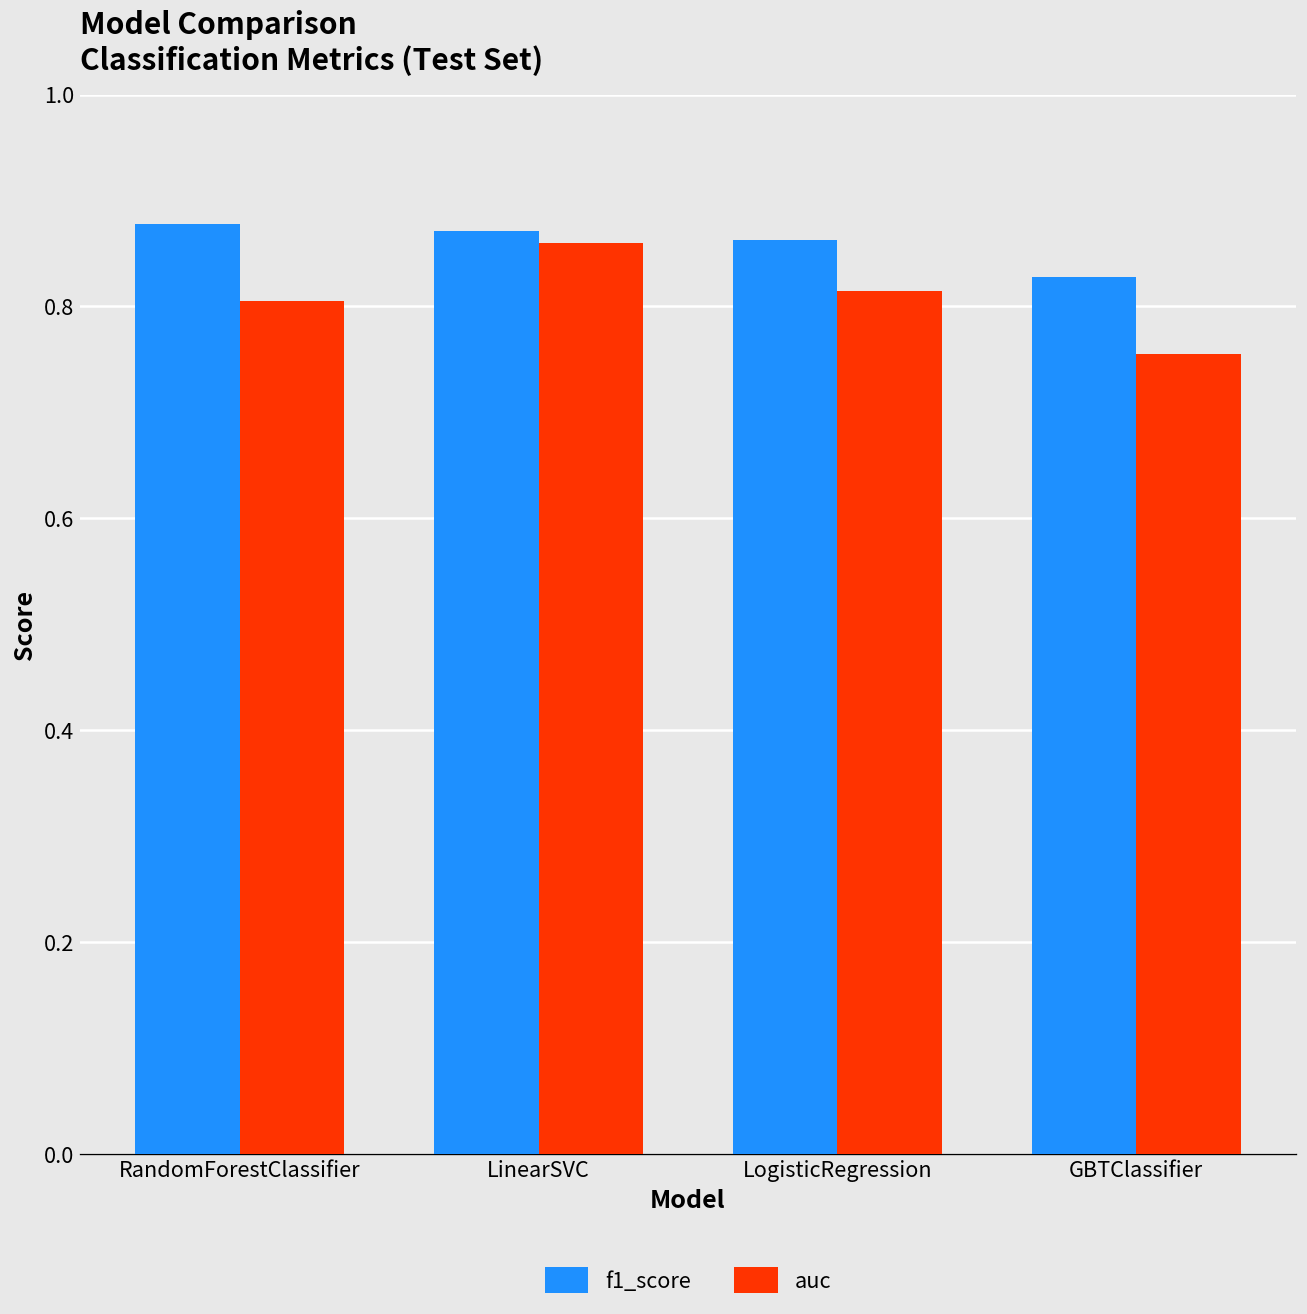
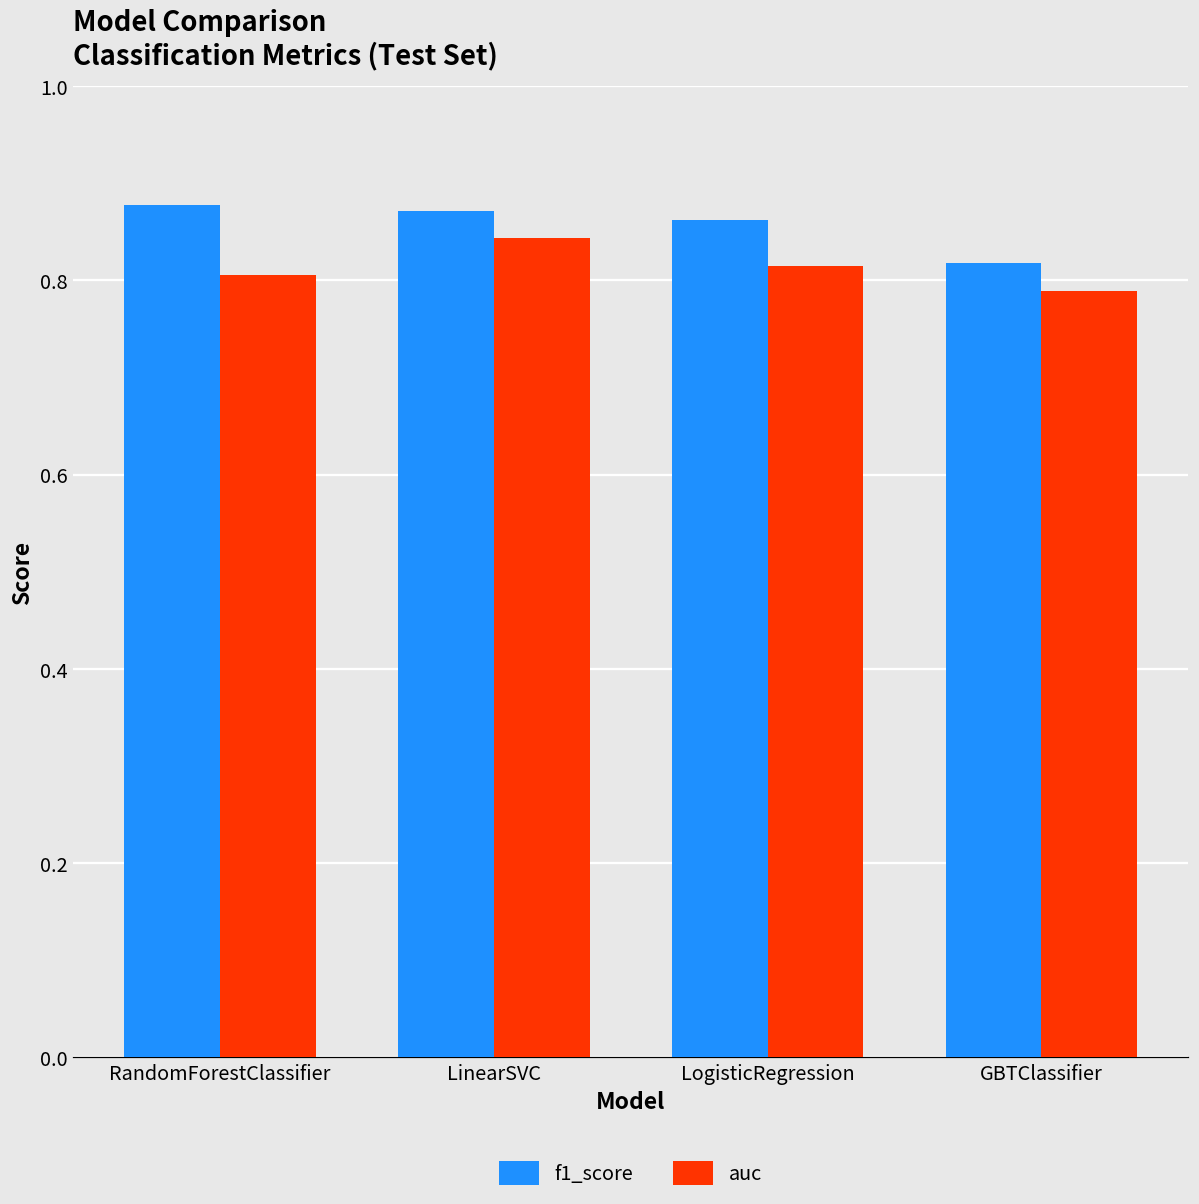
auc, LinearSVC: 0.86 -> 0.84
f1_score, GBTClassifier: 0.83 -> 0.82
auc, GBTClassifier: 0.76 -> 0.79
